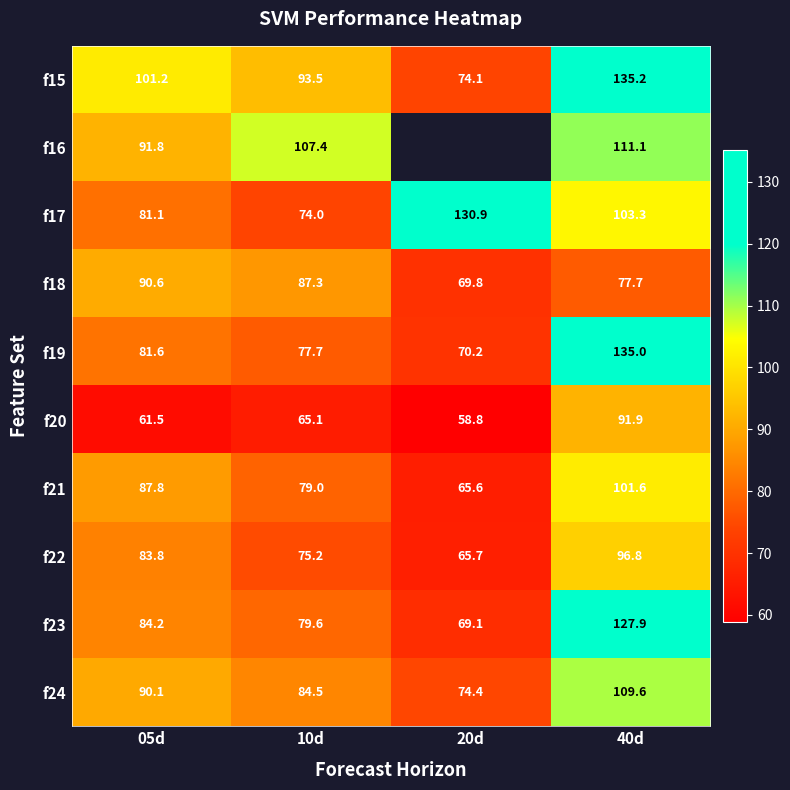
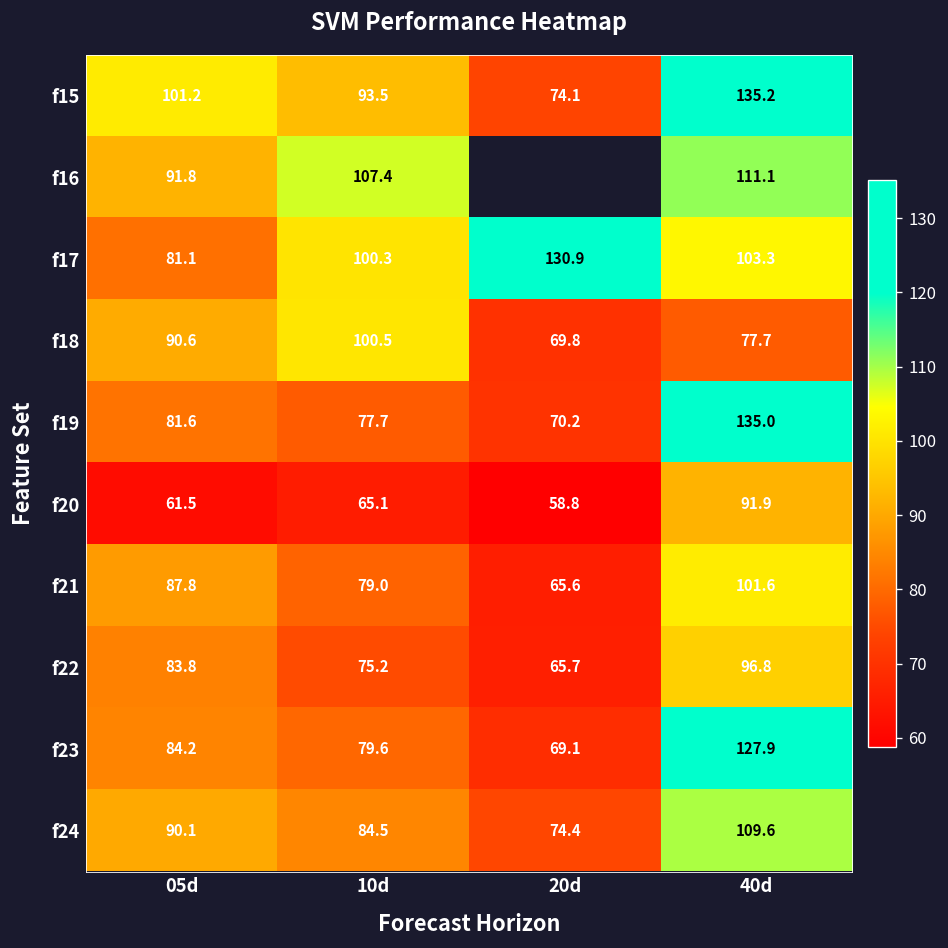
f17, 10d: 74.0 -> 100.3
f18, 10d: 87.3 -> 100.5
